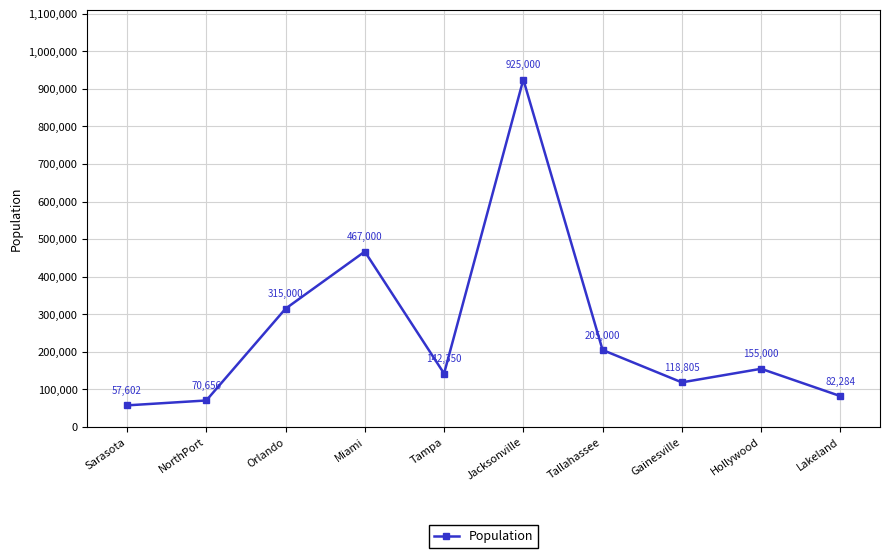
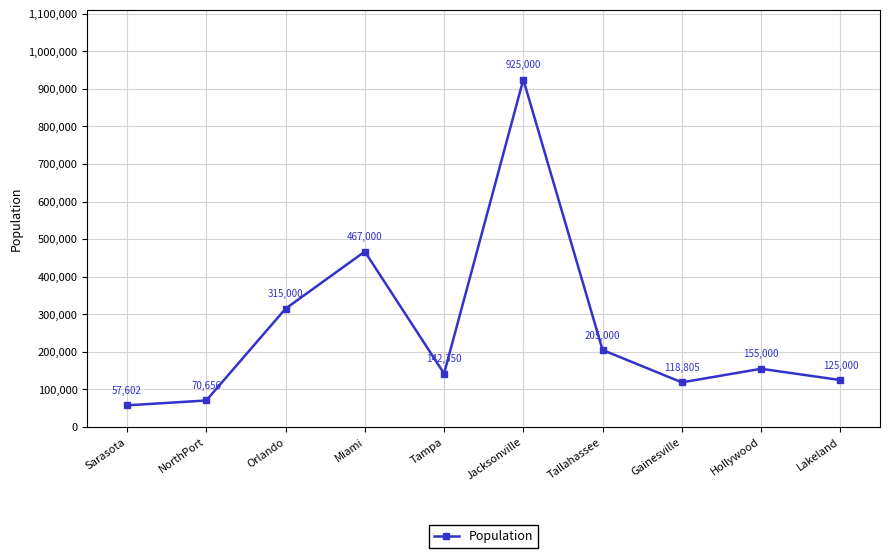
Lakeland: 82,284 -> 125,000
